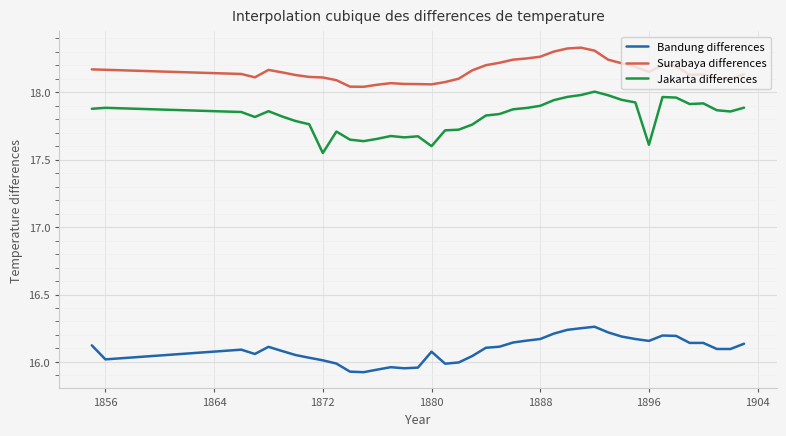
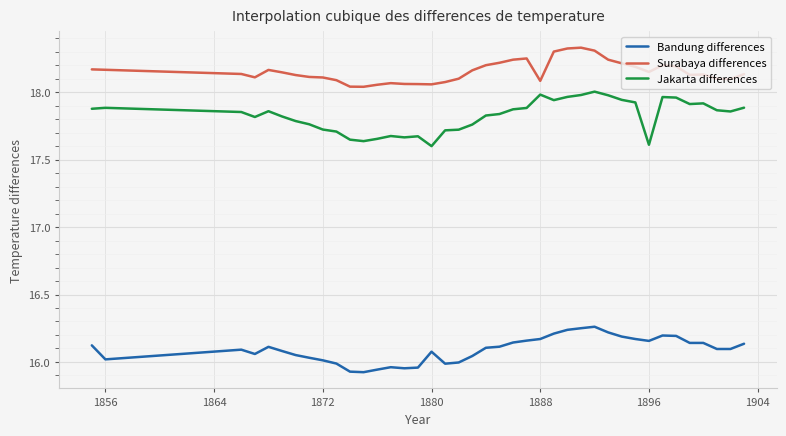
Jakarta differences, 1872: 17.55 -> 17.72
Surabaya differences, 1888: 18.26 -> 18.08
Jakarta differences, 1888: 17.90 -> 17.98
